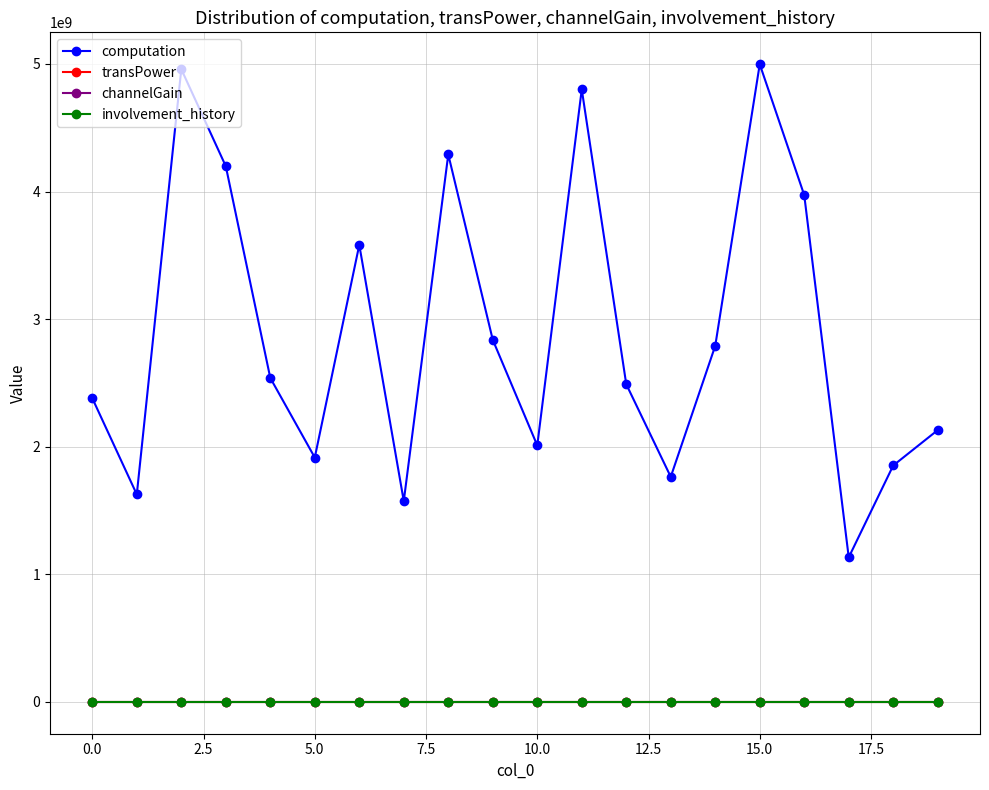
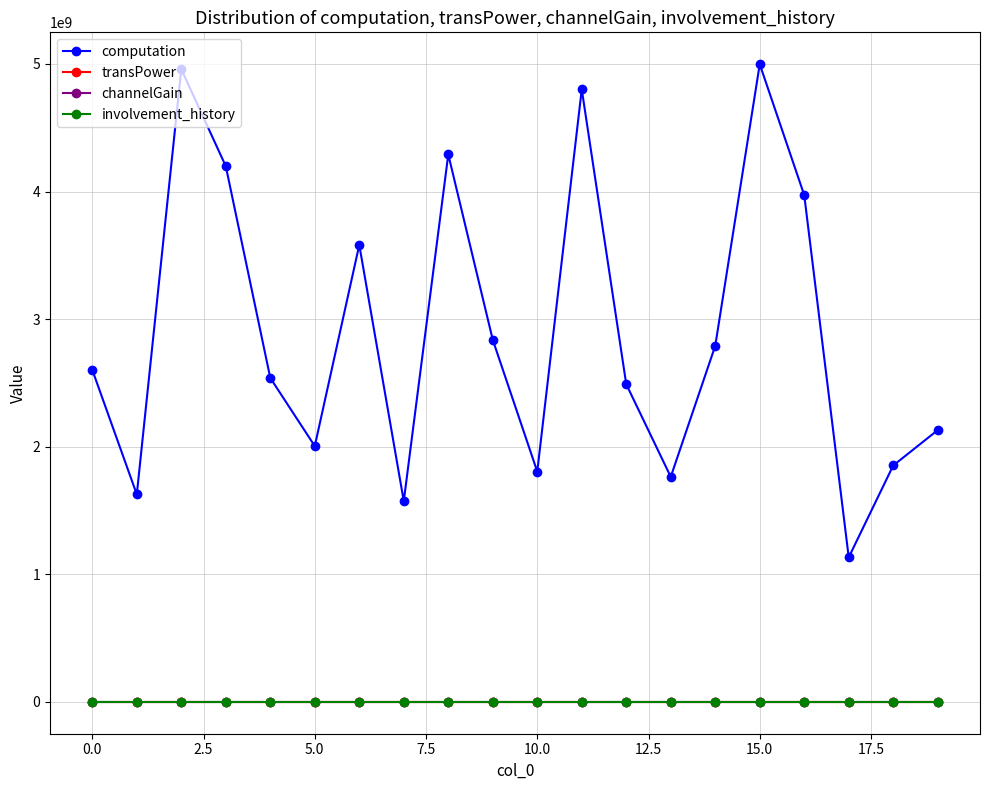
computation, 0.0: 2380000000 -> 2600000000
computation, 5.0: 1920000000 -> 2000000000
computation, 10.0: 2010000000 -> 1800000000
